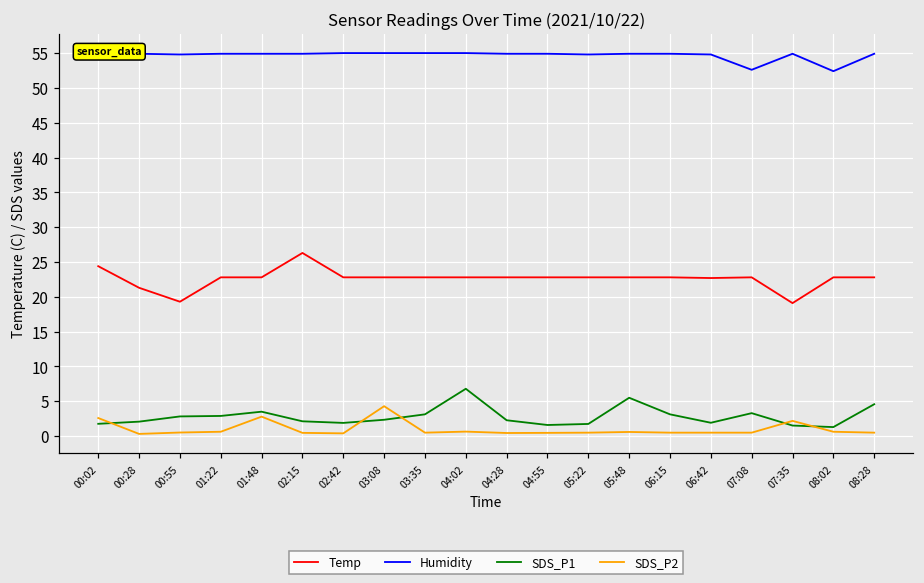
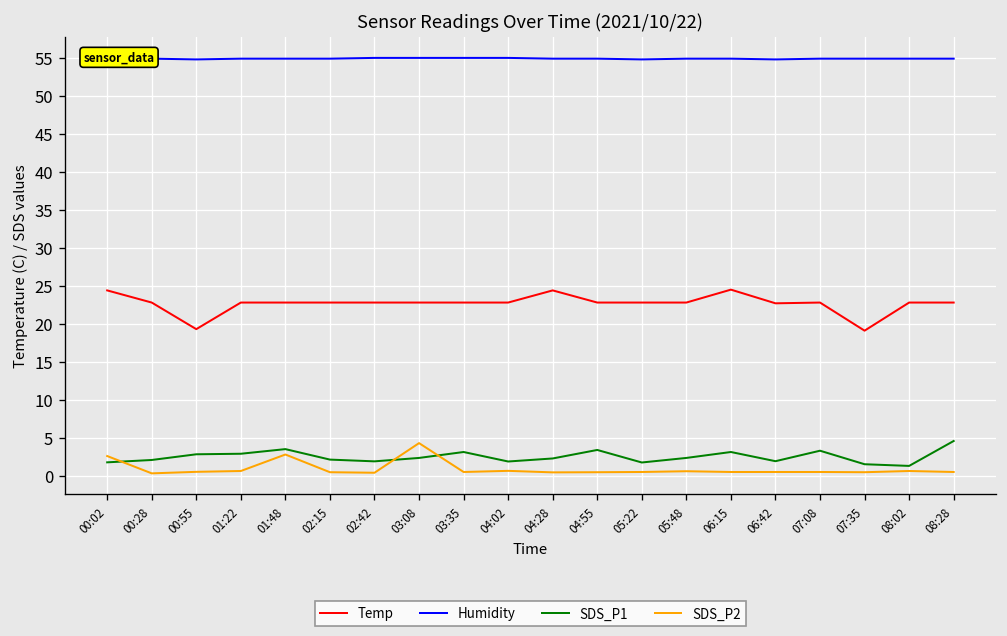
Temp, 00:28: 21 -> 23
Temp, 02:15: 26 -> 23
SDS_P1, 04:02: 7 -> 2
Temp, 04:28: 23 -> 24
SDS_P1, 04:55: 2 -> 3
SDS_P1, 05:48: 6 -> 2
Temp, 06:15: 23 -> 25
Humidity, 07:08: 53 -> 55
SDS_P2, 07:35: 2 -> 0
Humidity, 08:02: 52 -> 55
